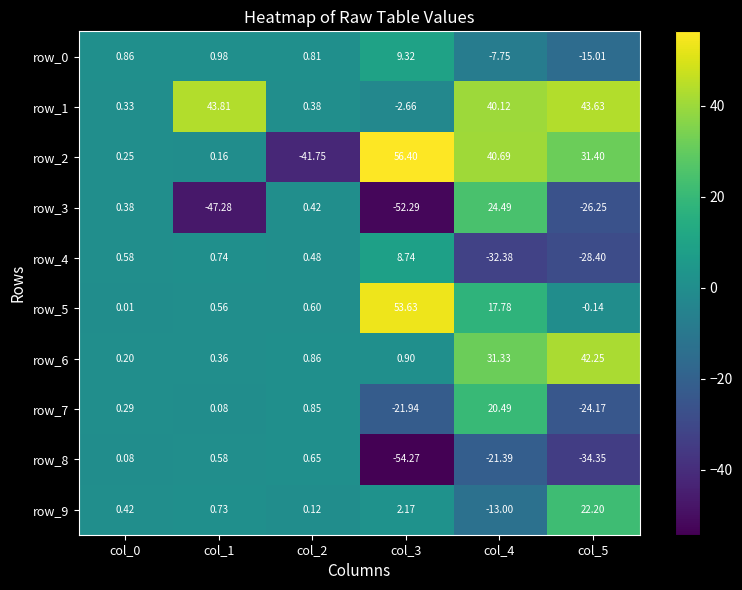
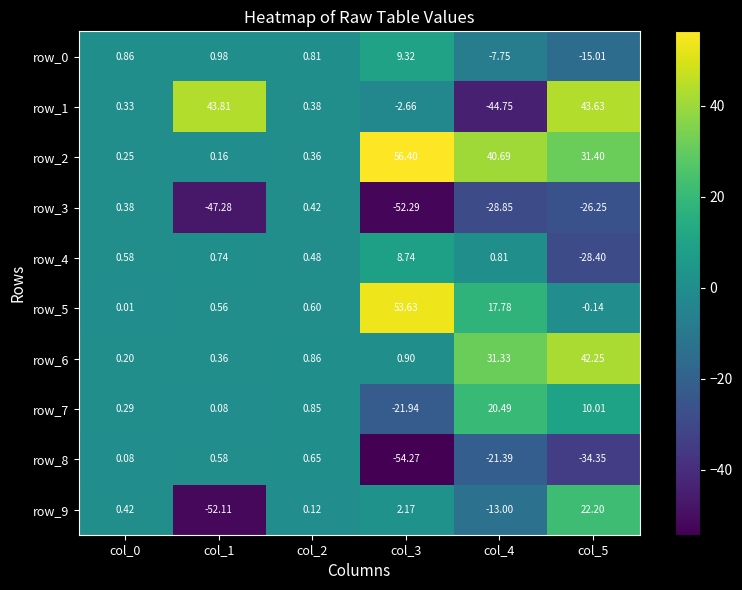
row_1, col_4: 40.12 -> -44.75
row_2, col_2: -41.75 -> 0.36
row_3, col_4: 24.49 -> -28.85
row_4, col_4: -32.38 -> 0.81
row_7, col_5: -24.17 -> 10.01
row_9, col_1: 0.73 -> -52.11
